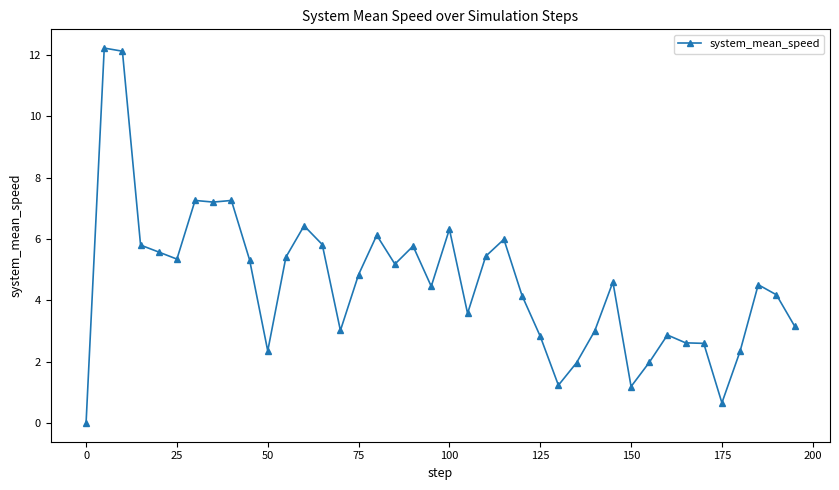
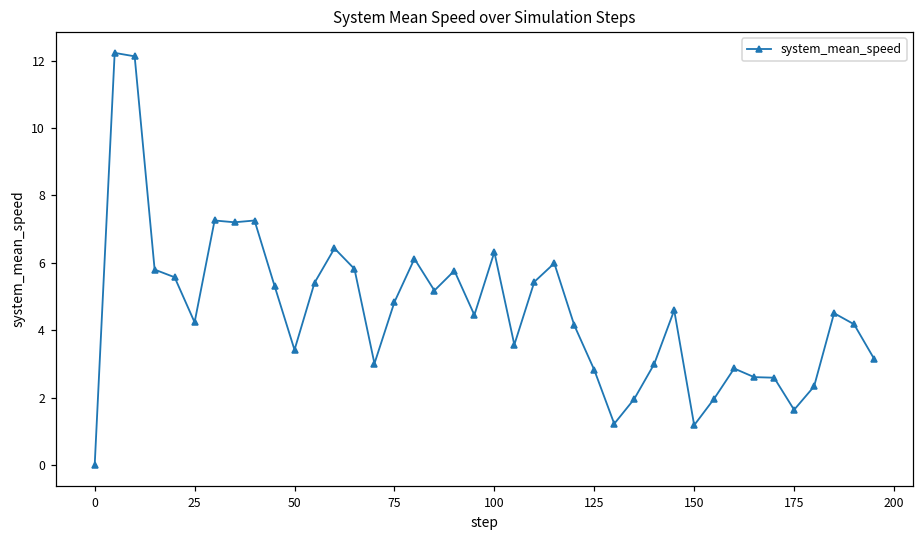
25: 5.3 -> 4.2
50: 2.4 -> 3.4
175: 0.7 -> 1.6
